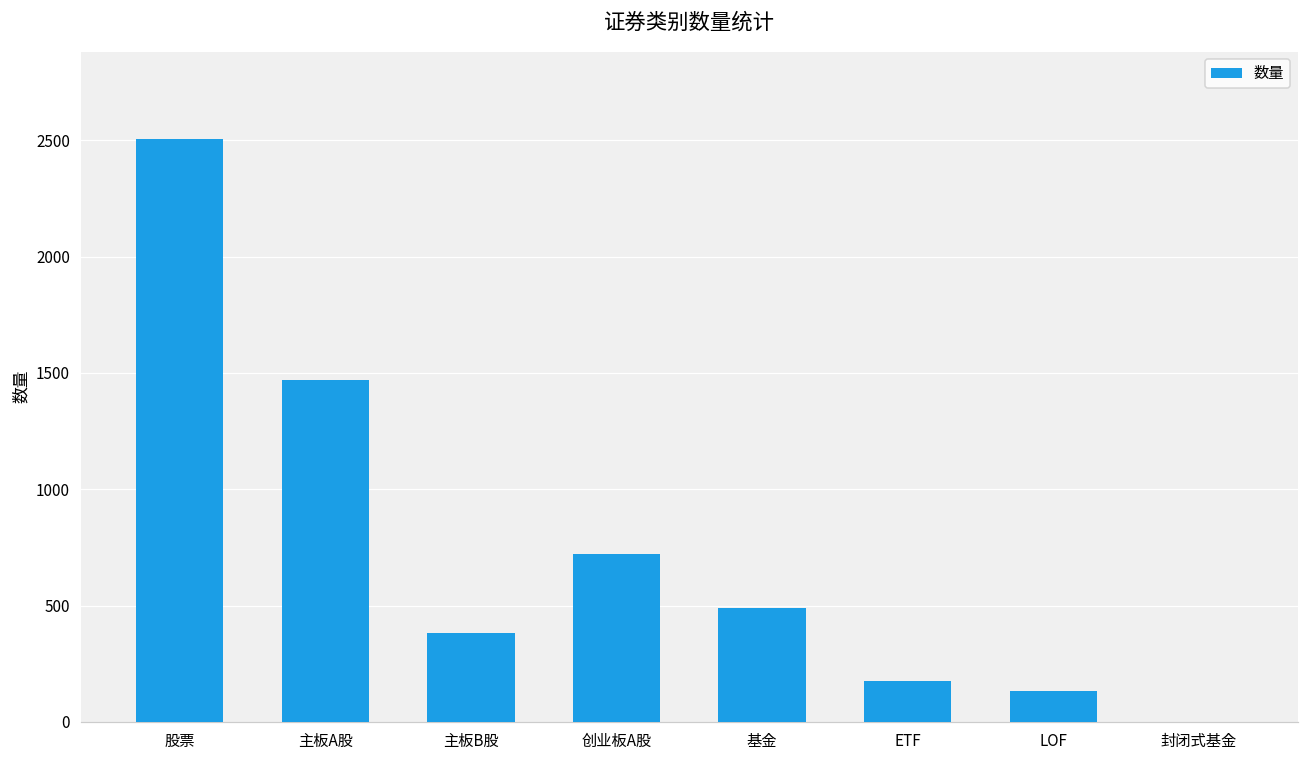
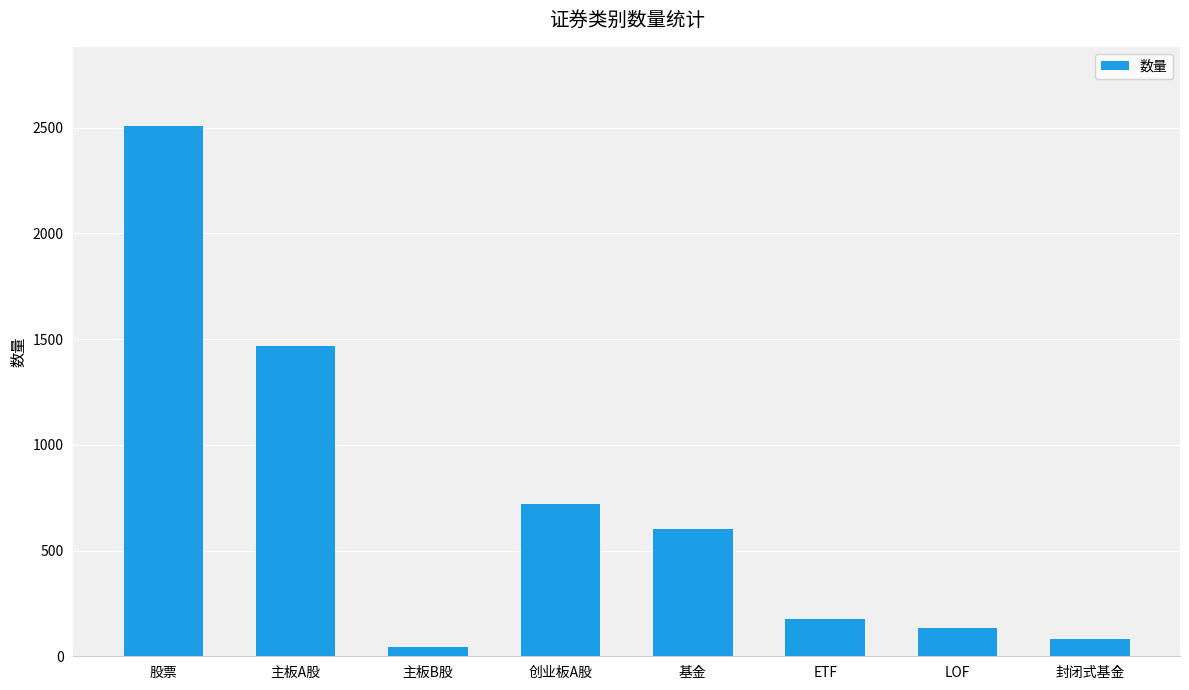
主板B股: 380 -> 40
基金: 490 -> 600
封闭式基金: 0 -> 80
